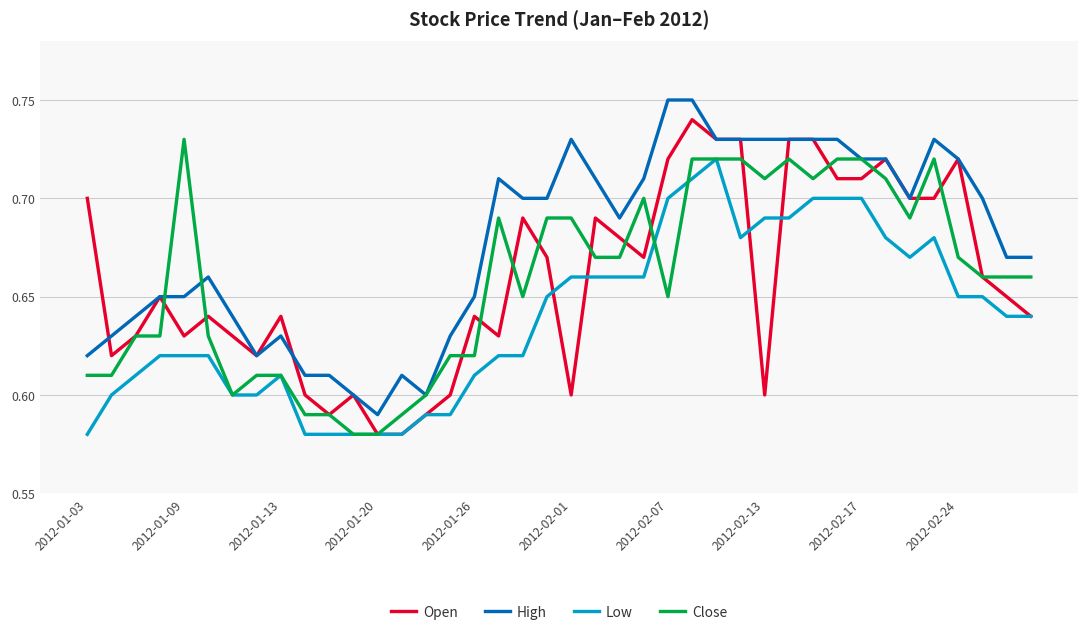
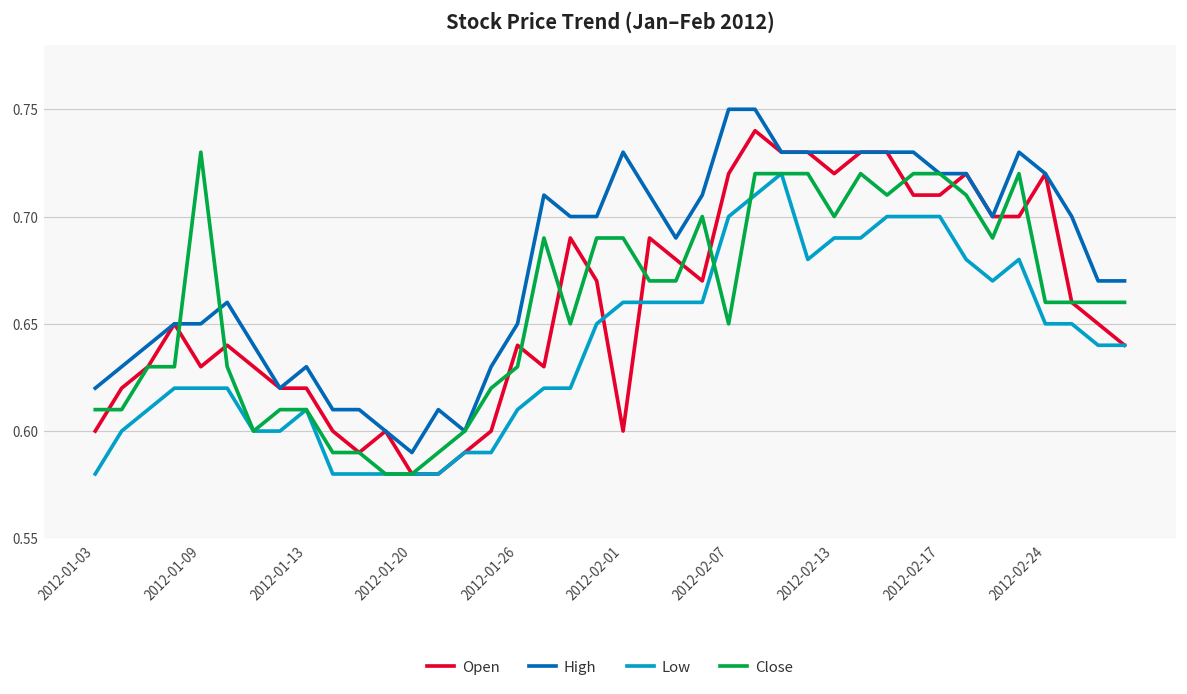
Open, 2012-01-03: 0.7 -> 0.6
Open, 2012-01-13: 0.64 -> 0.62
Close, 2012-01-26: 0.62 -> 0.63
Open, 2012-02-13: 0.60 -> 0.72
Close, 2012-02-13: 0.71 -> 0.70
Close, 2012-02-24: 0.67 -> 0.66
